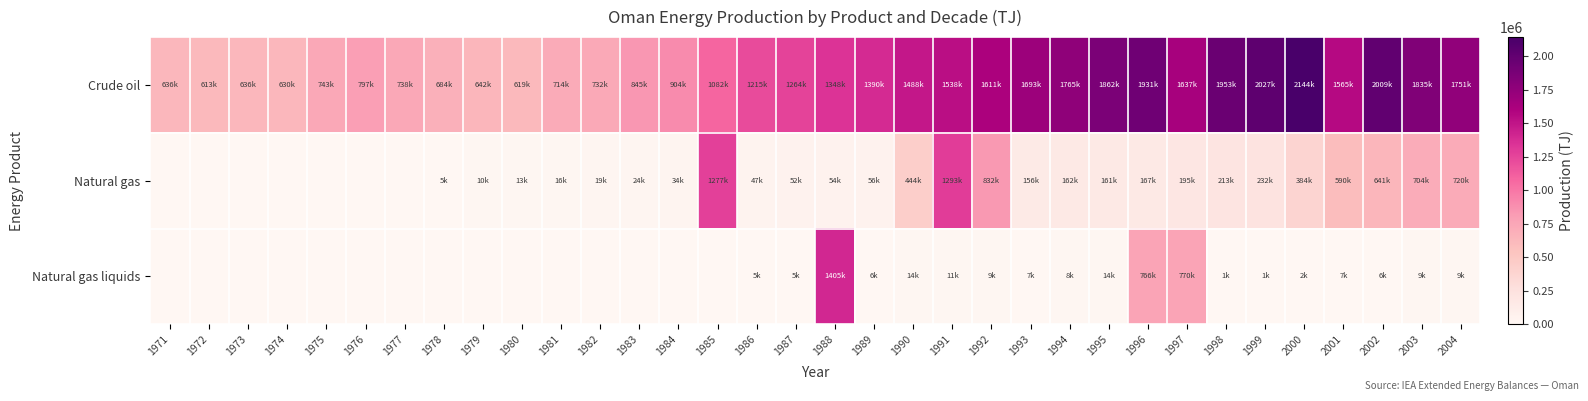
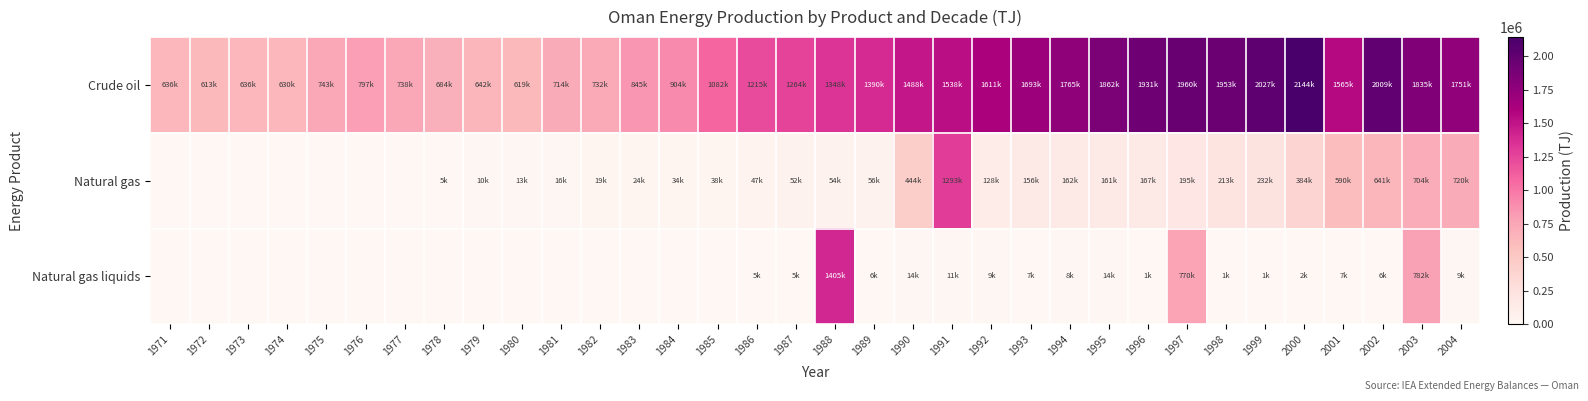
Crude oil, 1997: 1637k -> 1960k
Natural gas, 1985: 1277k -> 38k
Natural gas, 1992: 832k -> 128k
Natural gas liquids, 1996: 766k -> 1k
Natural gas liquids, 2003: 9k -> 782k
